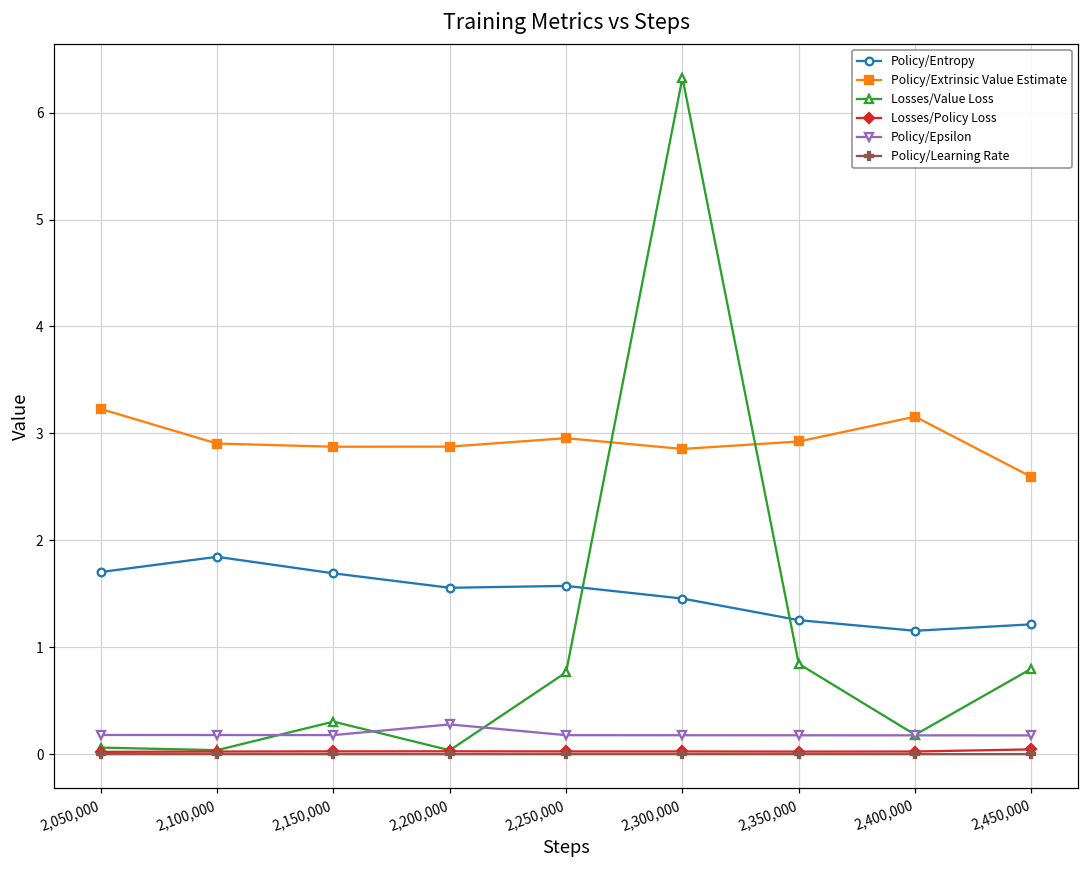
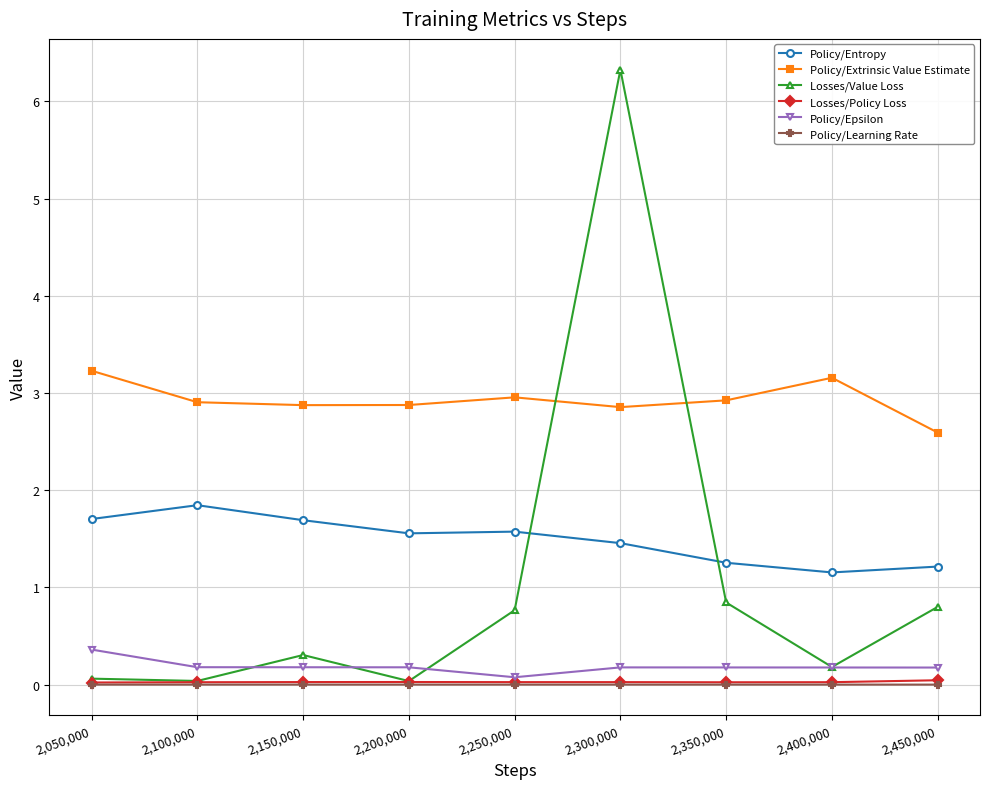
Policy/Epsilon, 2,050,000: 0.2 -> 0.4
Policy/Epsilon, 2,200,000: 0.3 -> 0.2
Policy/Epsilon, 2,250,000: 0.2 -> 0.1
